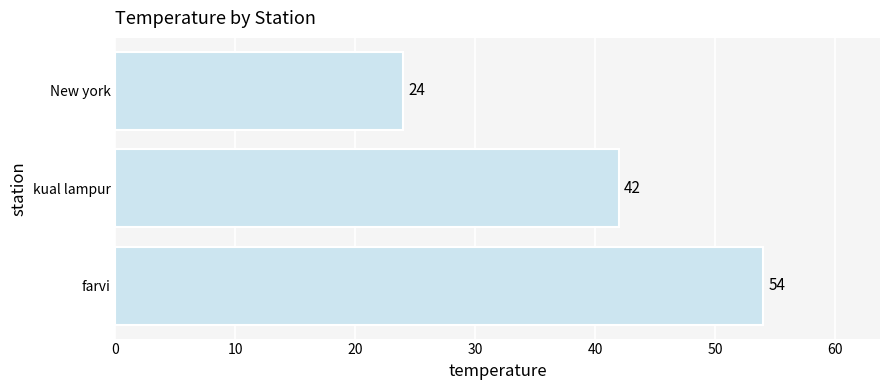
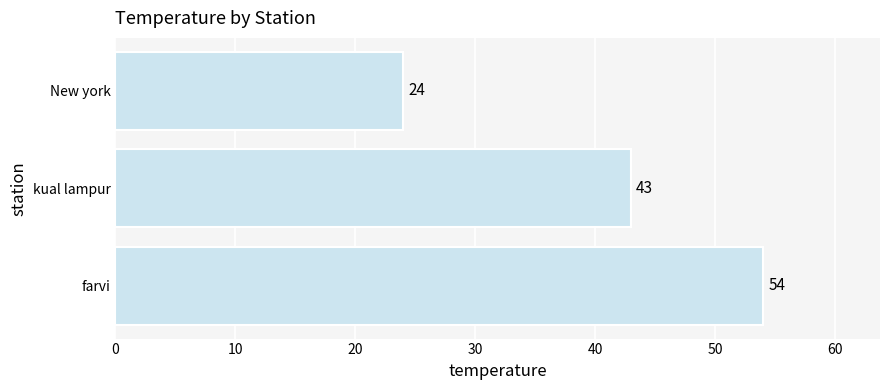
kual lampur: 42 -> 43
